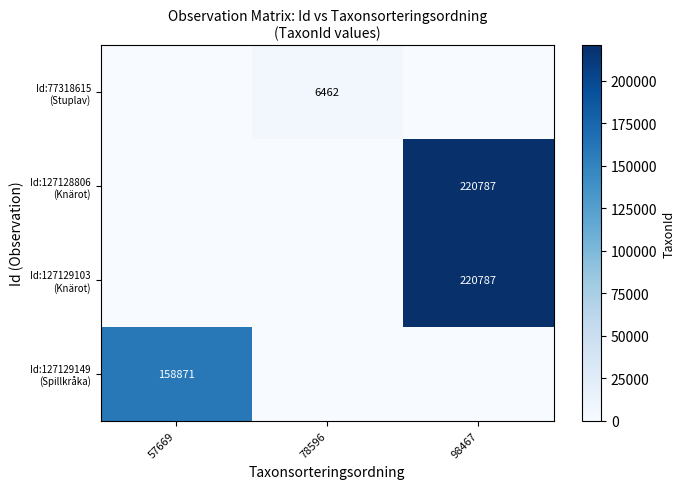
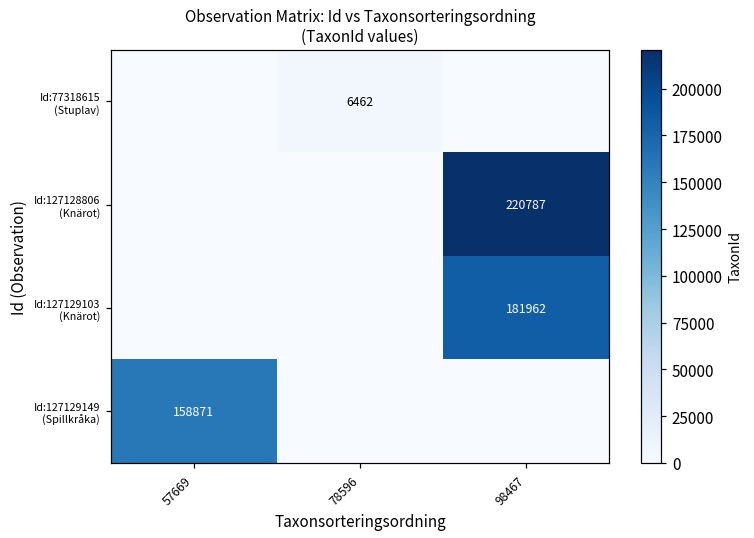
Id:127129103 (Knärot), 98467: 220787 -> 181962
